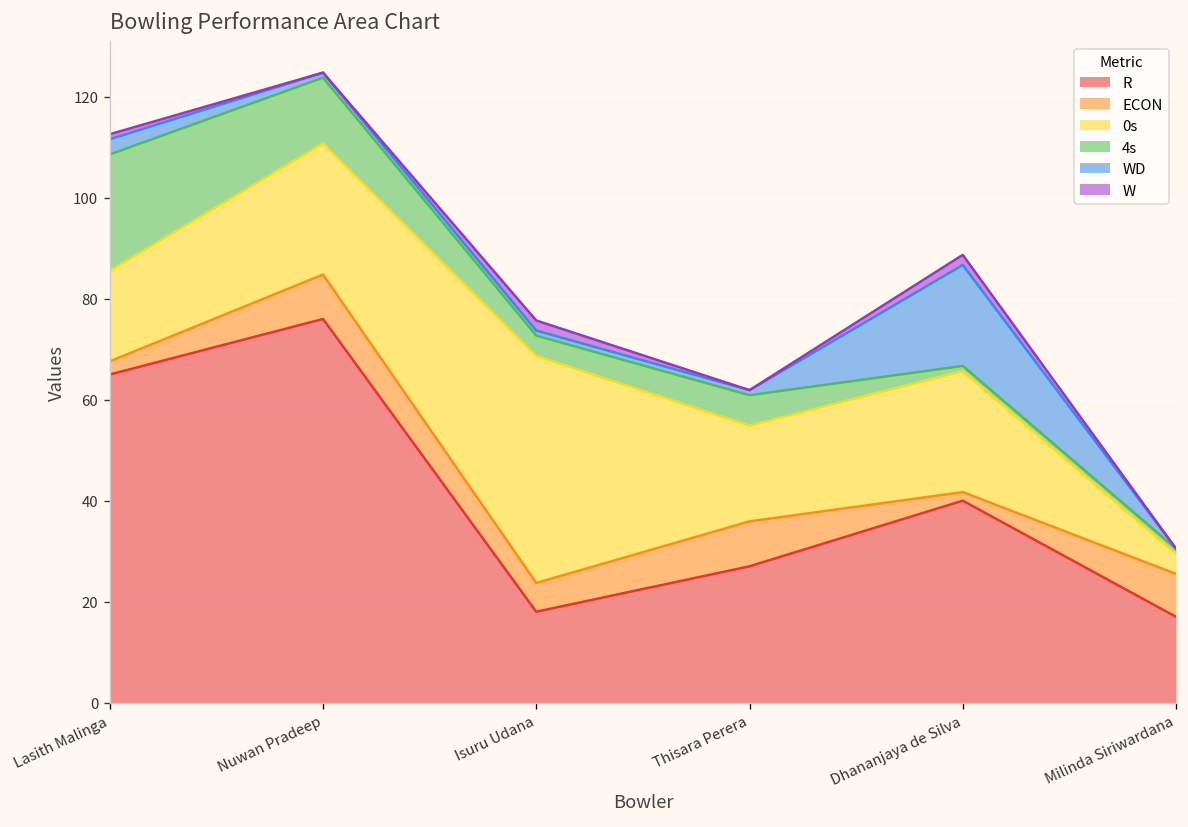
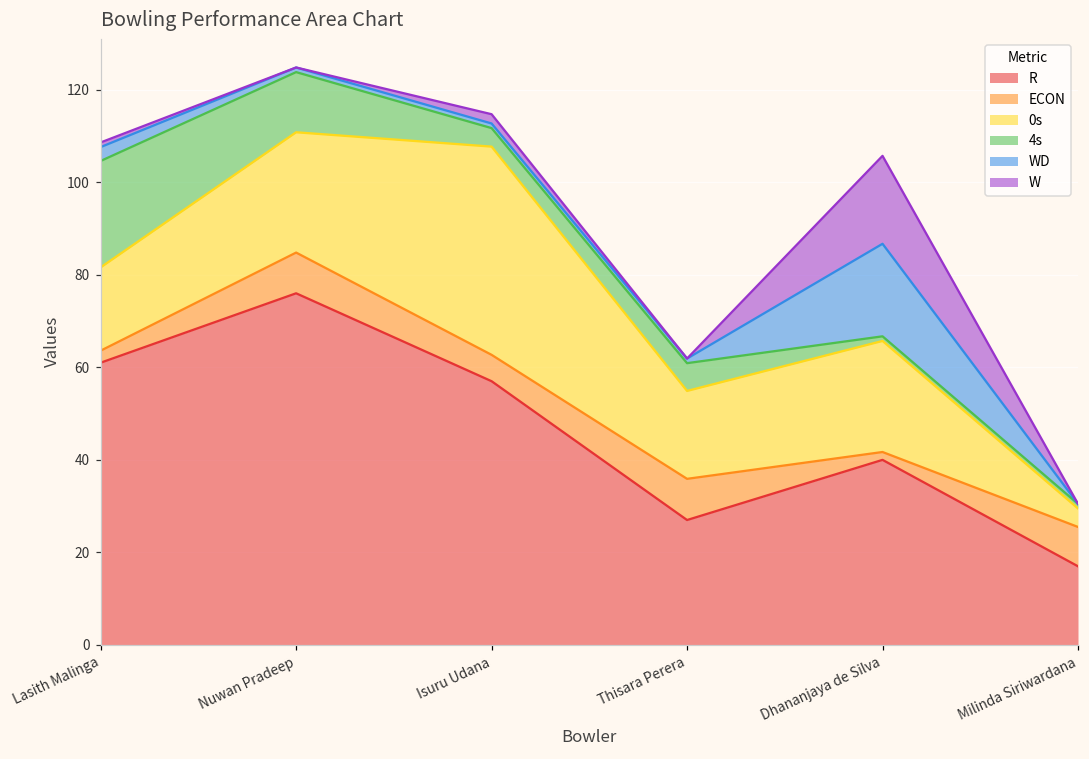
R, Lasith Malinga: 65 -> 61
R, Isuru Udana: 18 -> 57
W, Dhananjaya de Silva: 2 -> 19
